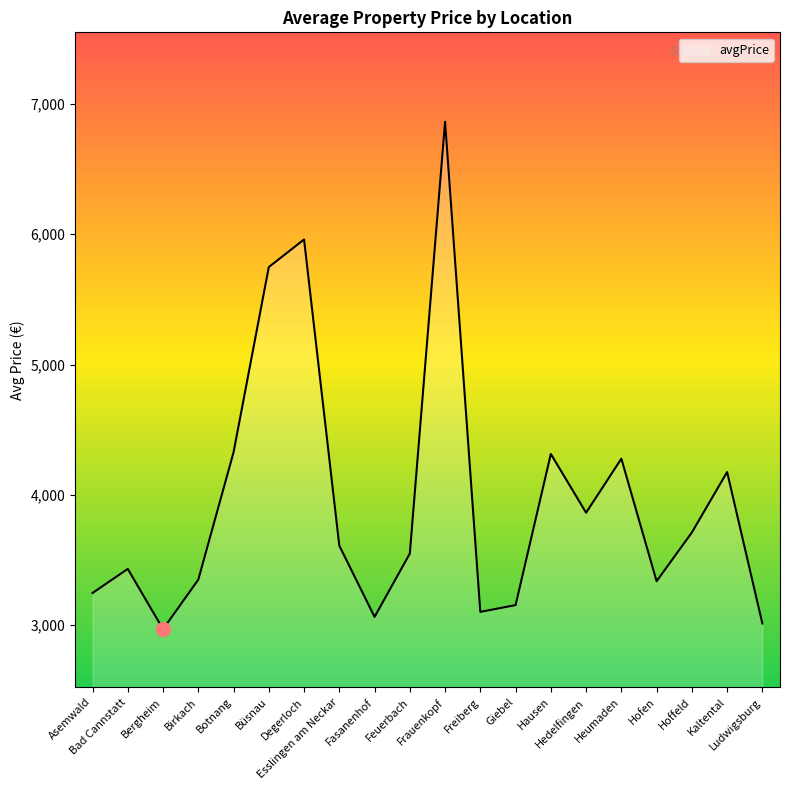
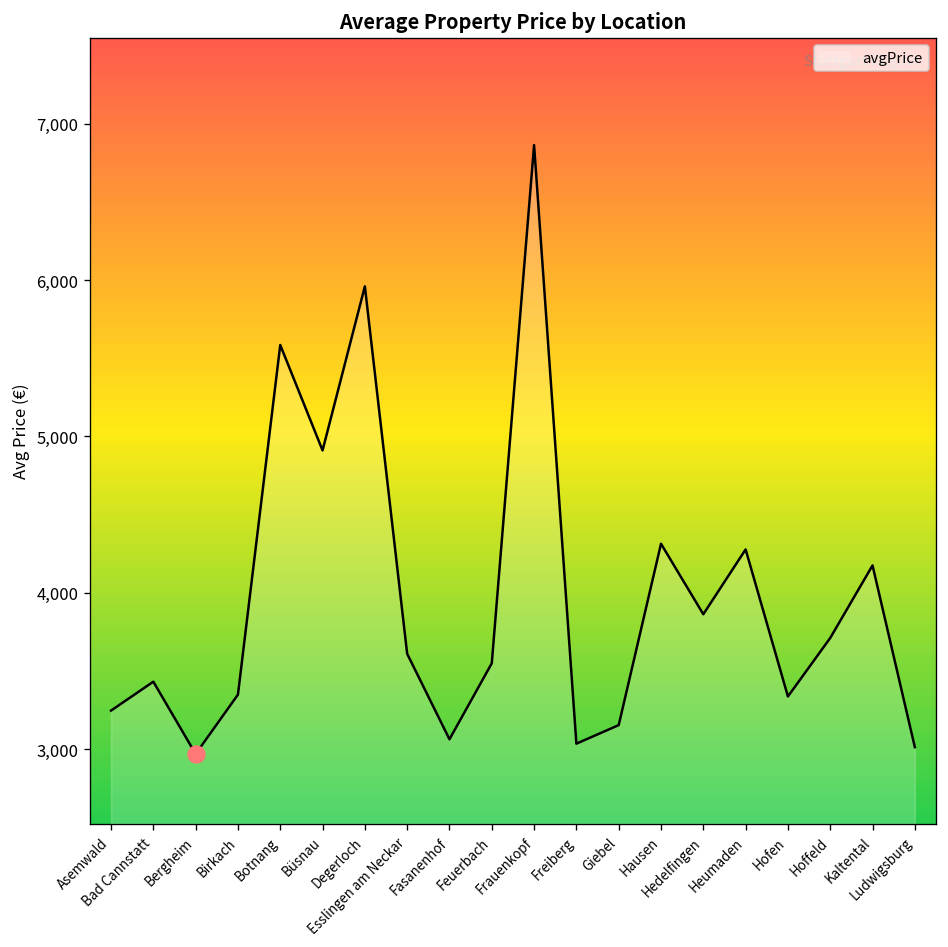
avgPrice, Botnang: 4,330 -> 5,580
avgPrice, Büsnau: 5,750 -> 4,910
avgPrice, Freiberg: 3,100 -> 3,040
